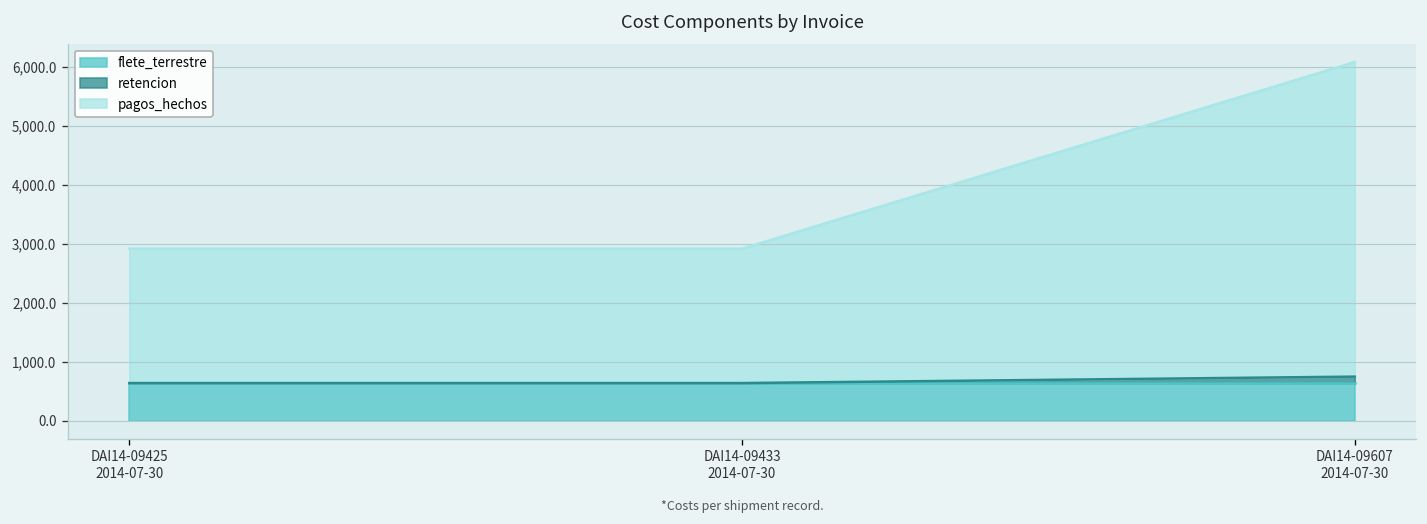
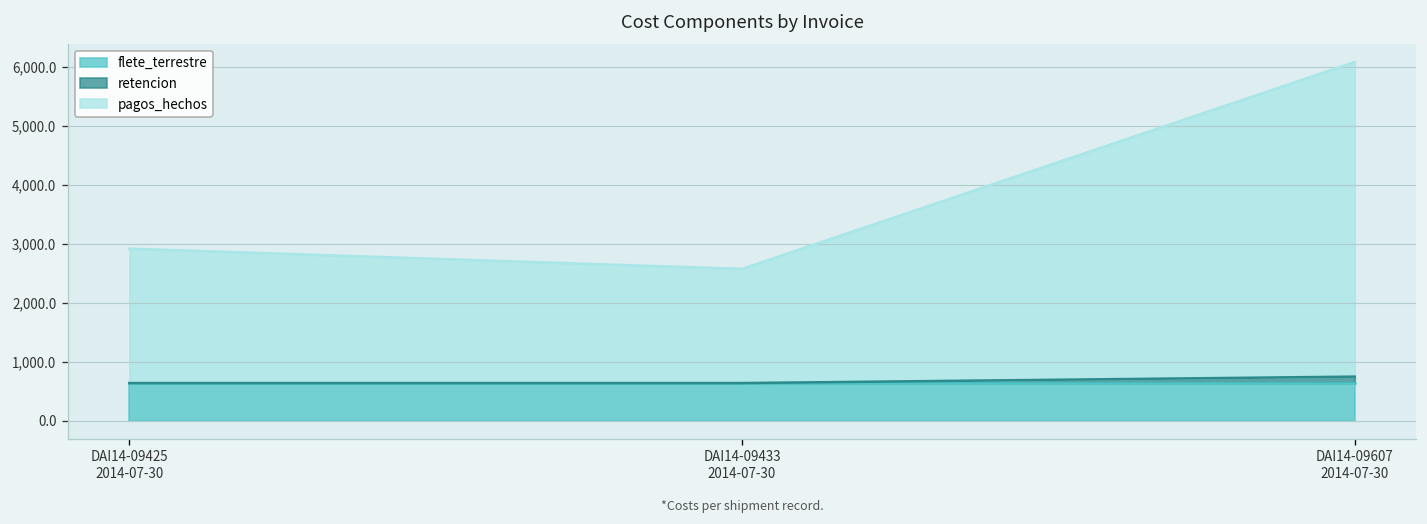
pagos_hechos, DAI14-09433 2014-07-30: 2,300 -> 1,900
